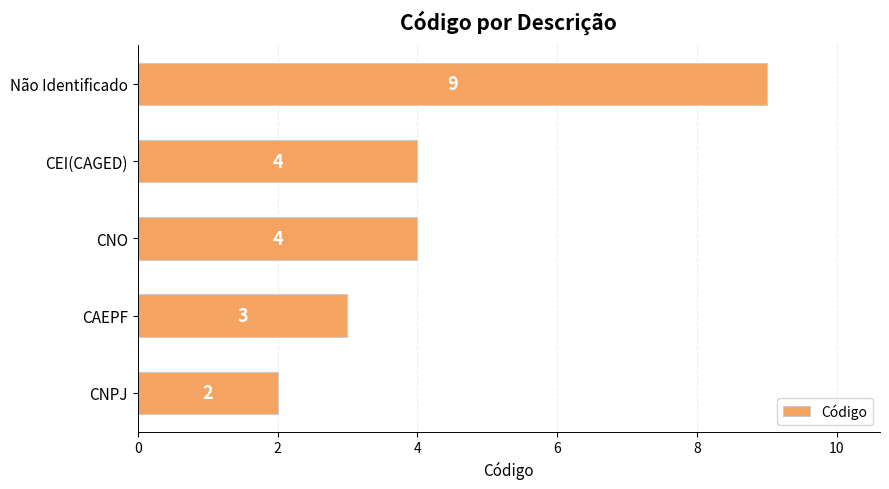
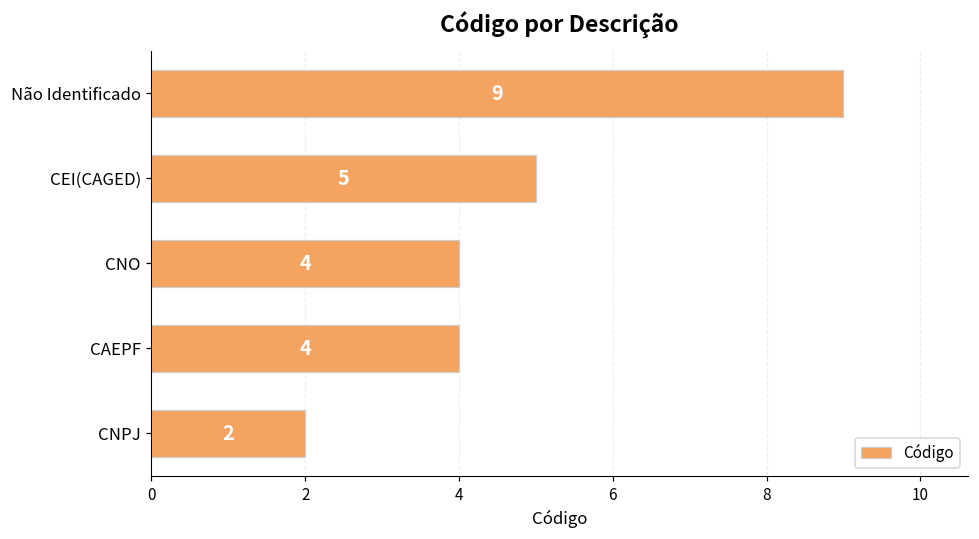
CEI(CAGED): 4 -> 5
CAEPF: 3 -> 4
